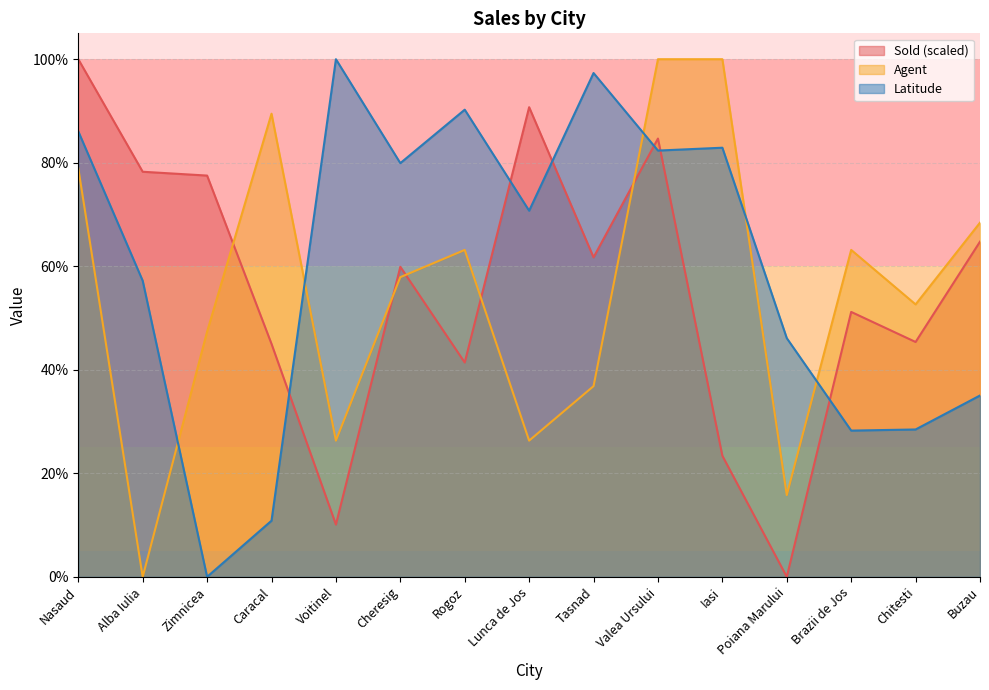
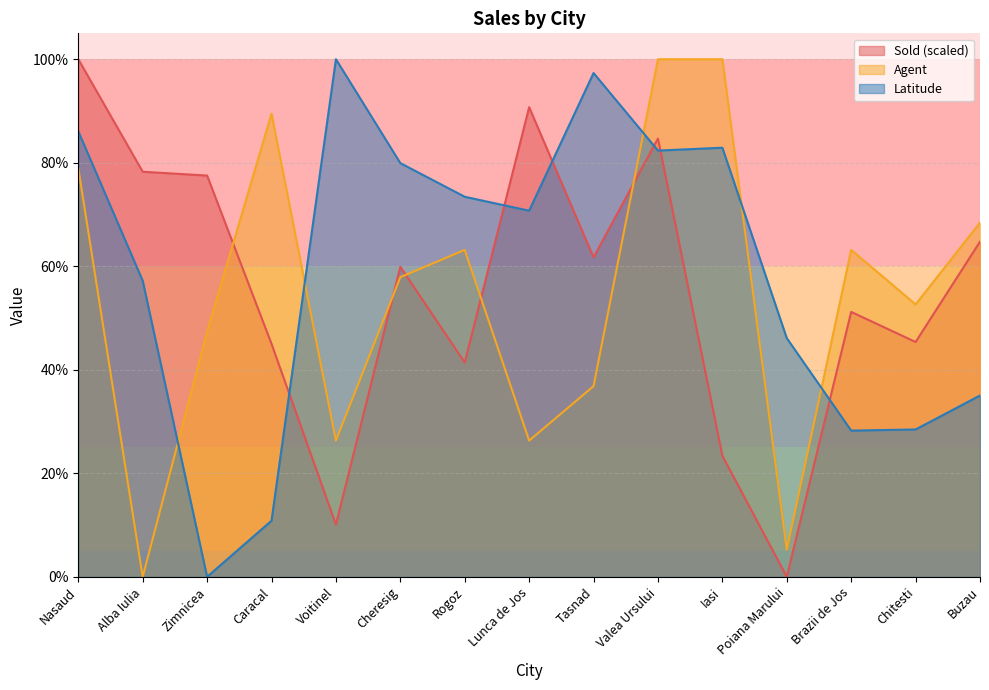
Latitude, Rogoz: 90% -> 73%
Agent, Poiana Marului: 16% -> 5%
